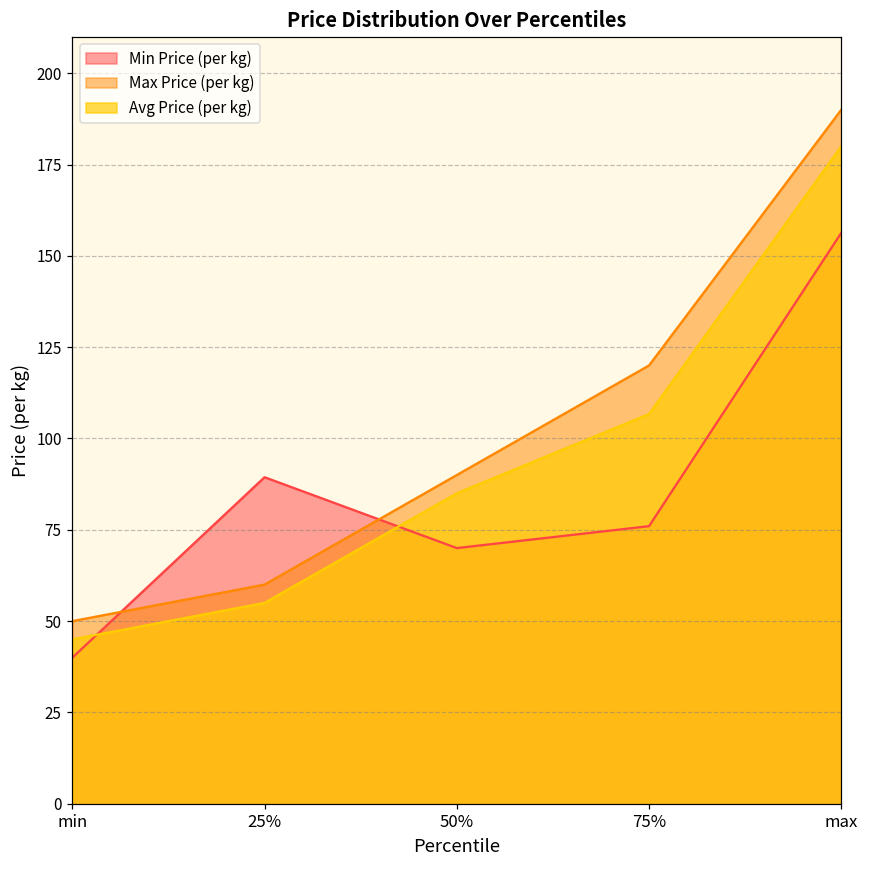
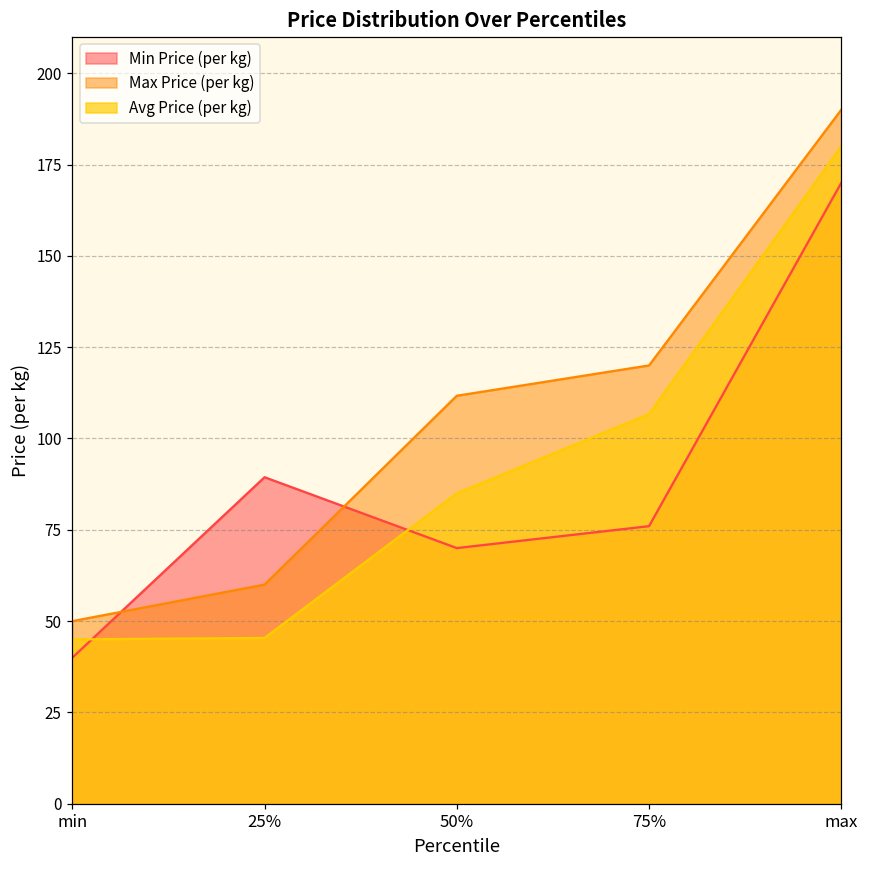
Avg Price (per kg), 25%: 55 -> 45
Max Price (per kg), 50%: 90 -> 112
Min Price (per kg), max: 156 -> 170
